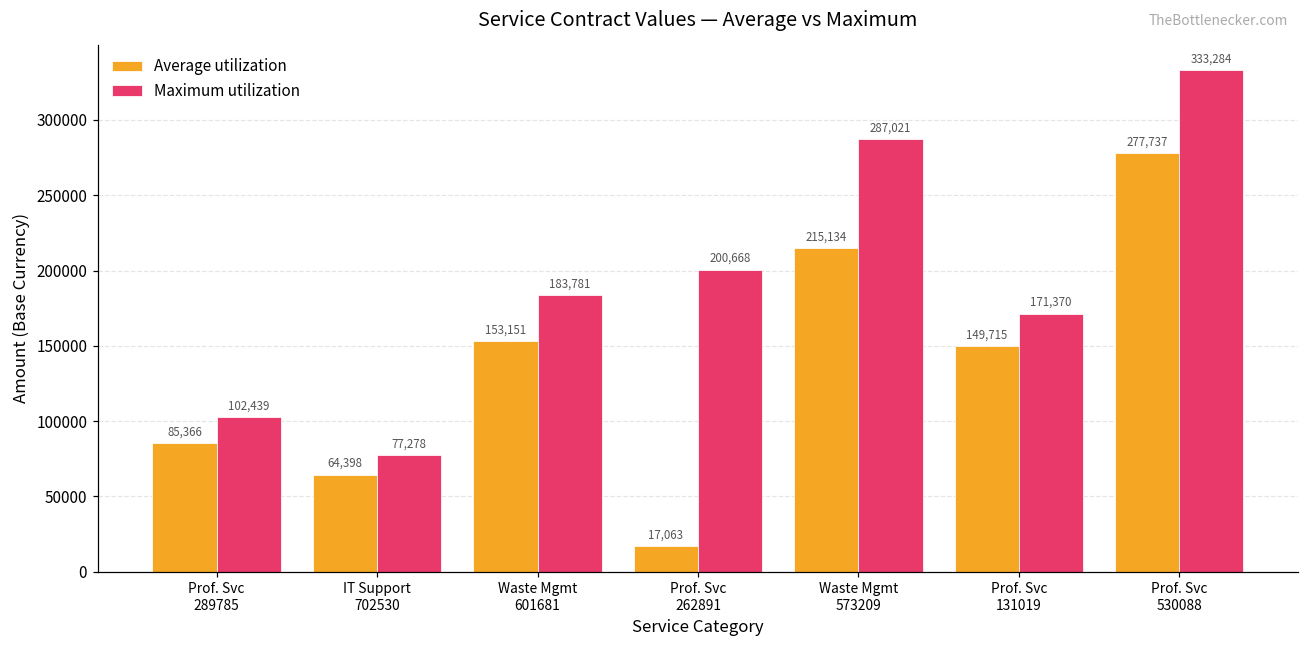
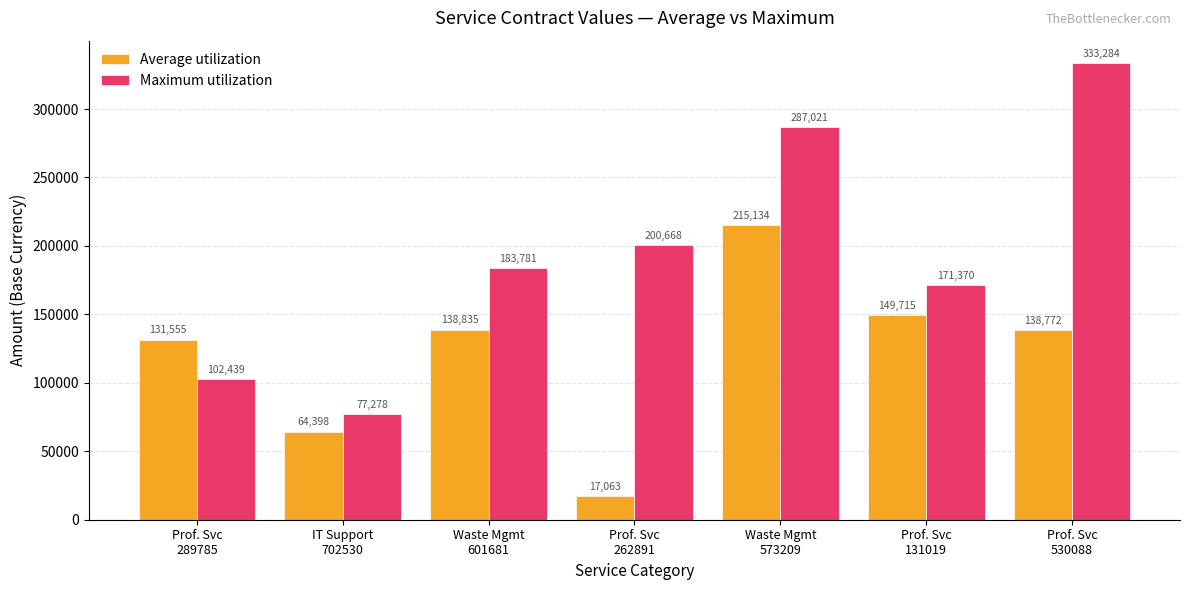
Average utilization, Prof. Svc 289785: 85,366 -> 131,555
Average utilization, Waste Mgmt 601681: 153,151 -> 138,835
Average utilization, Prof. Svc 530088: 277,737 -> 138,772
